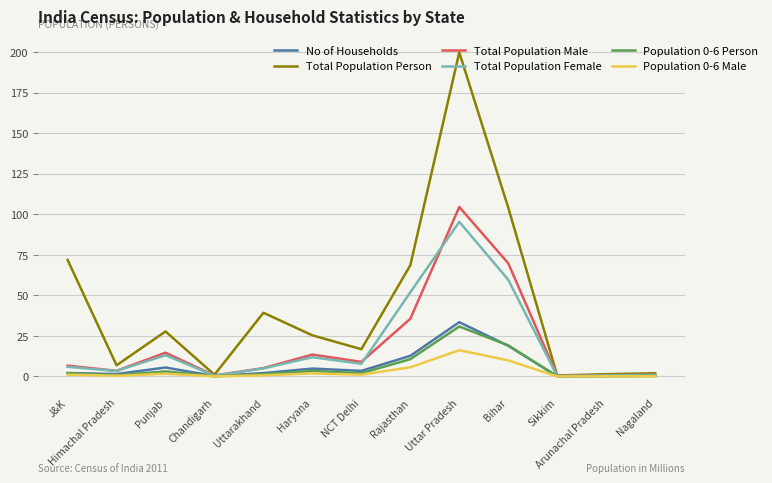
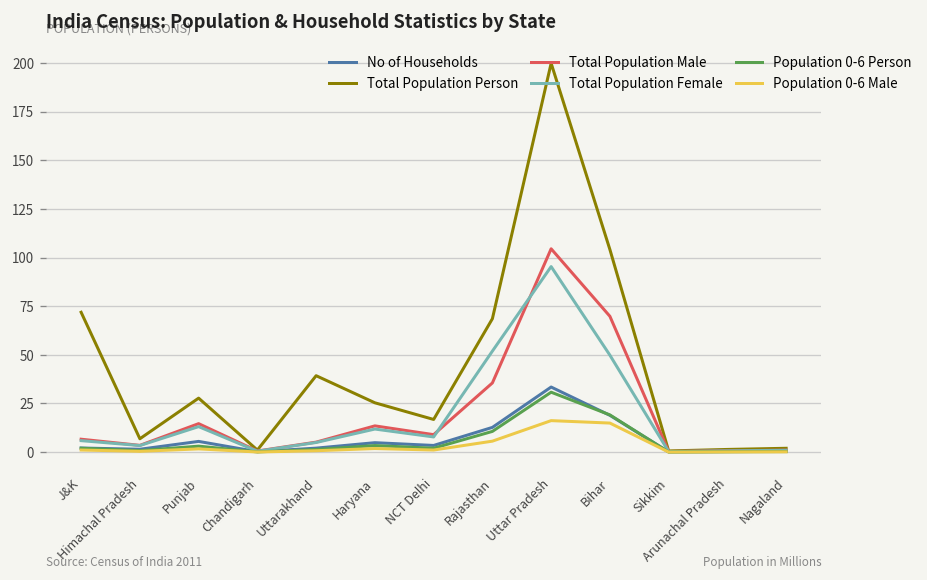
Total Population Female, Bihar: 60 -> 50
Population 0-6 Male, Bihar: 10 -> 15
